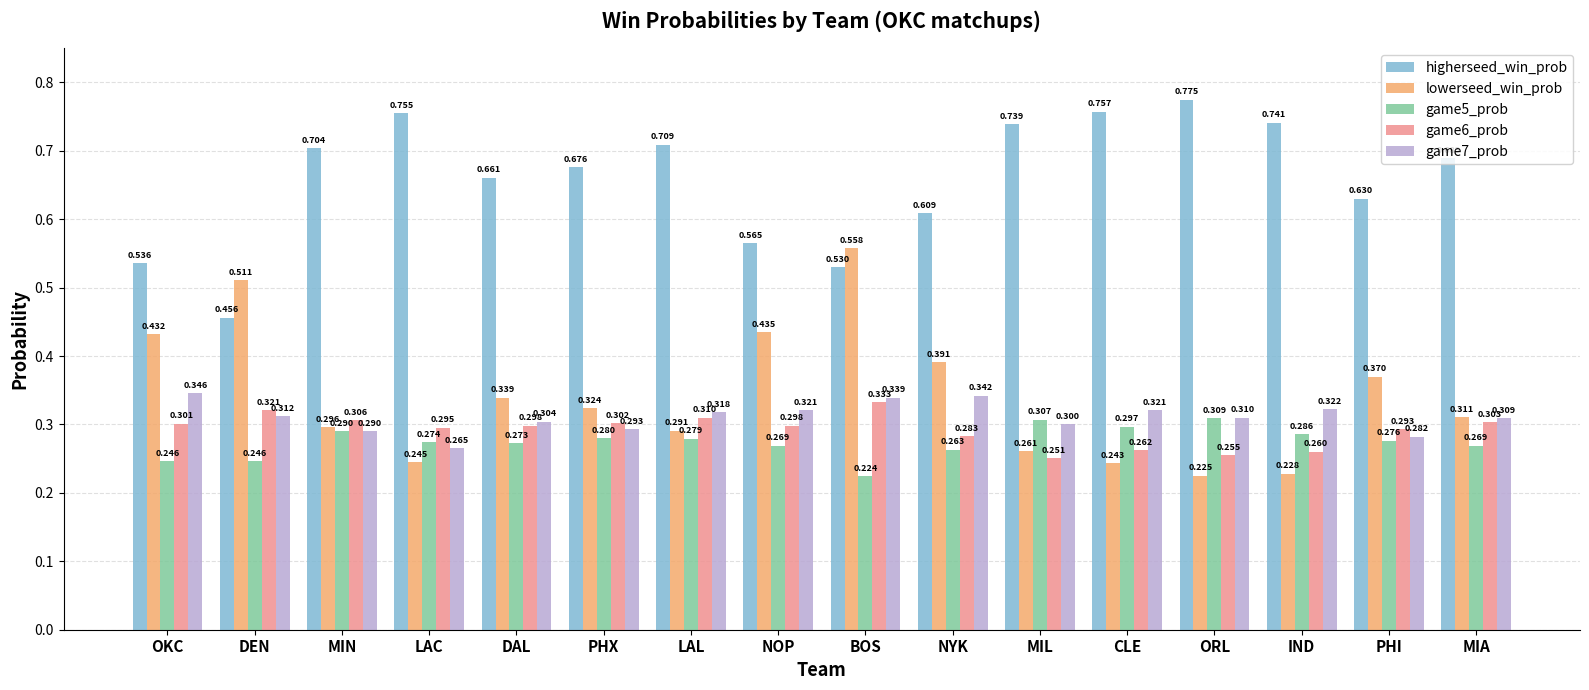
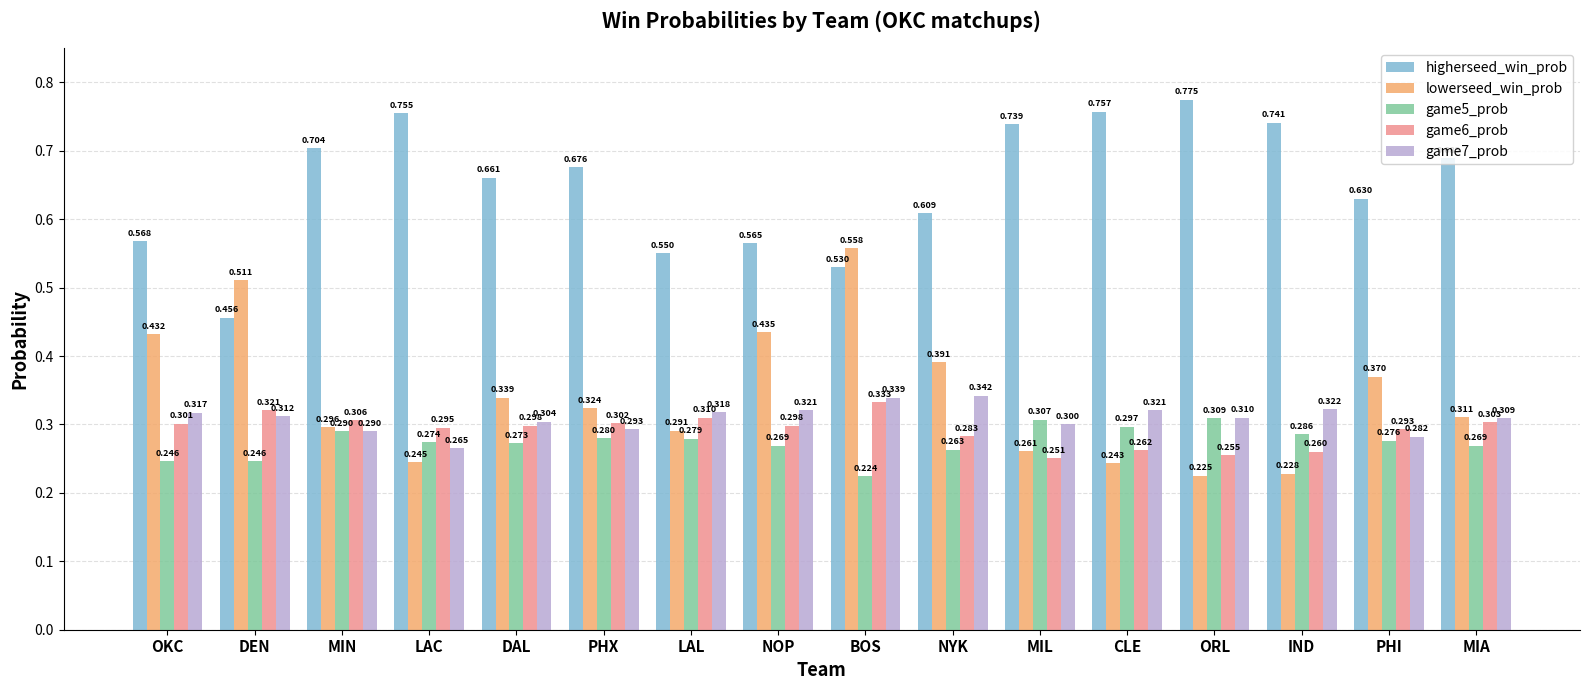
higherseed_win_prob, OKC: 0.536 -> 0.568
game7_prob, OKC: 0.346 -> 0.317
higherseed_win_prob, LAL: 0.709 -> 0.550
